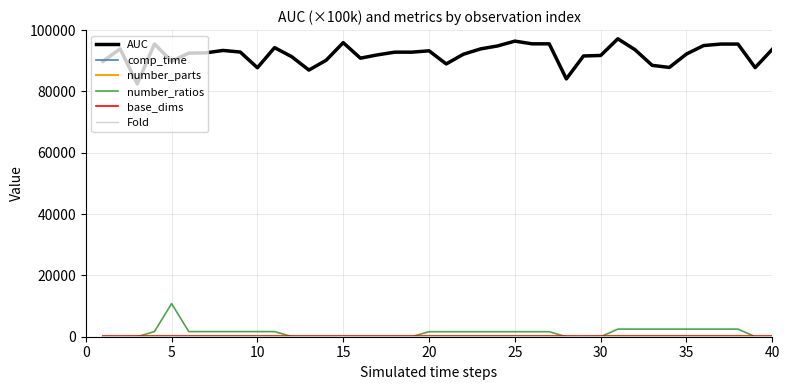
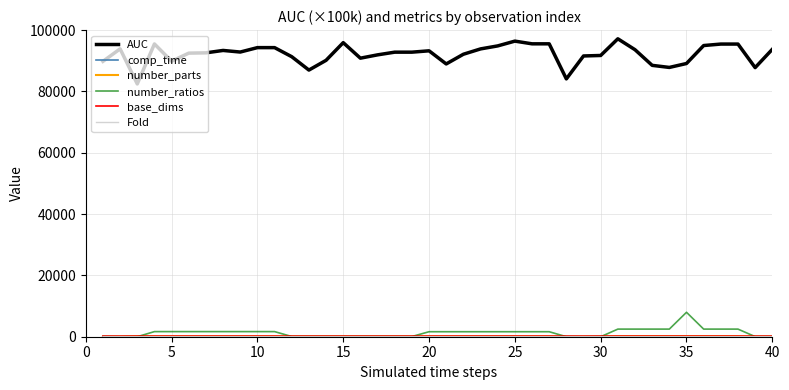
number_ratios, 5: 11000 -> 2000
AUC, 10: 88000 -> 94000
AUC, 35: 92000 -> 89000
number_ratios, 35: 2000 -> 8000
